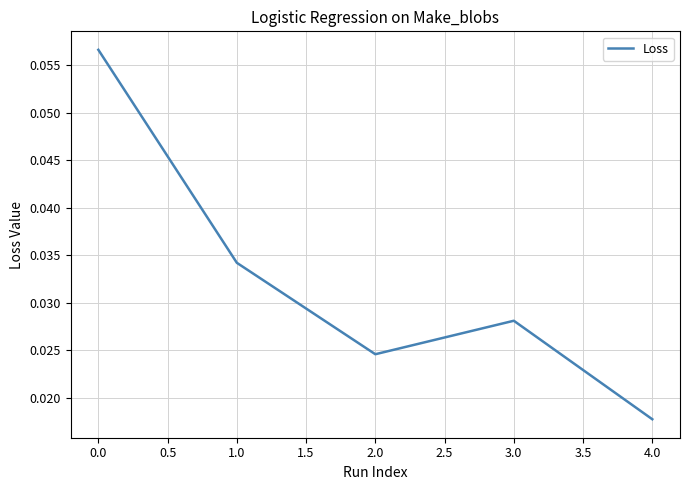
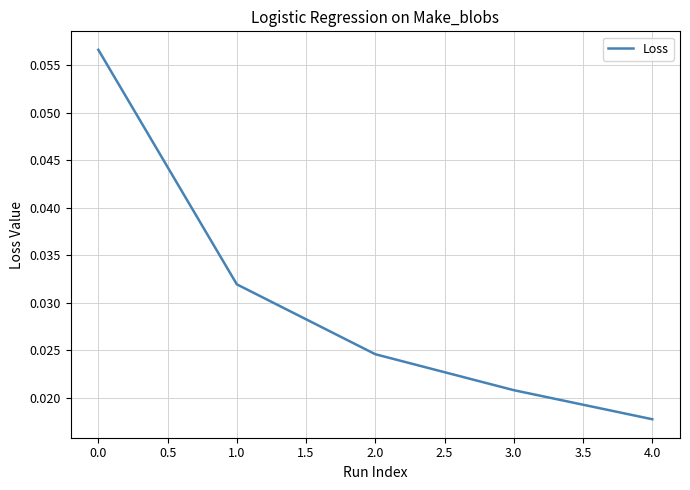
1.0: 0.034 -> 0.032
3.0: 0.028 -> 0.021
